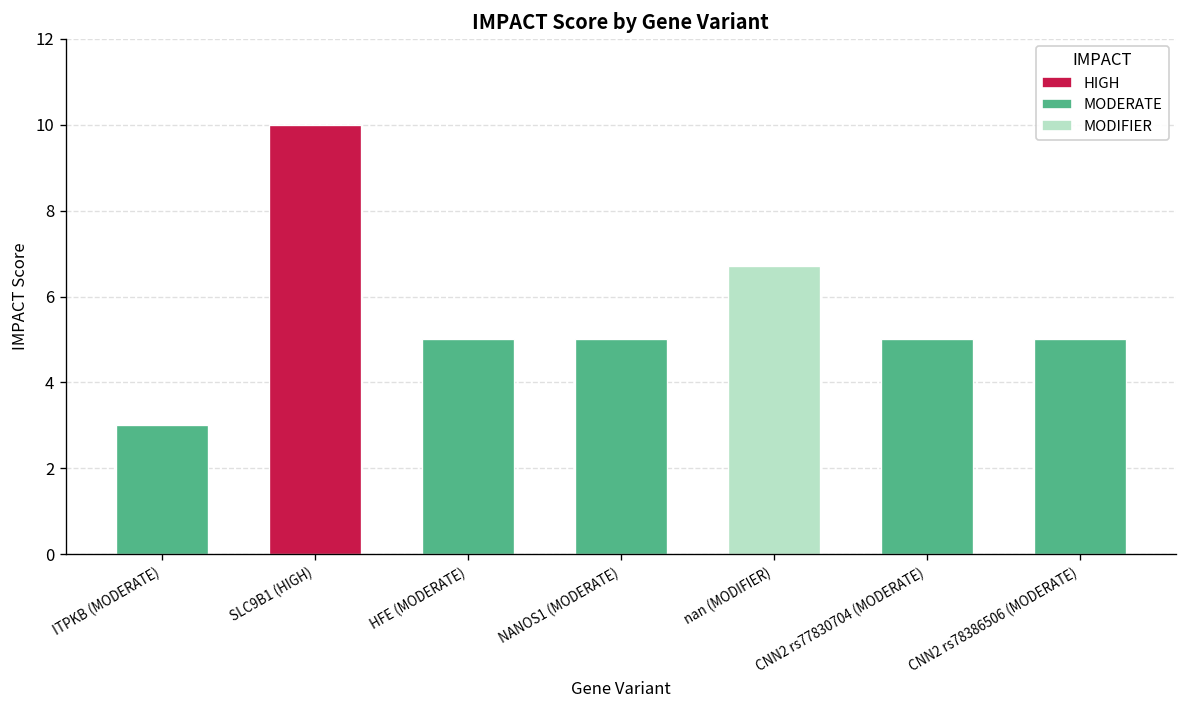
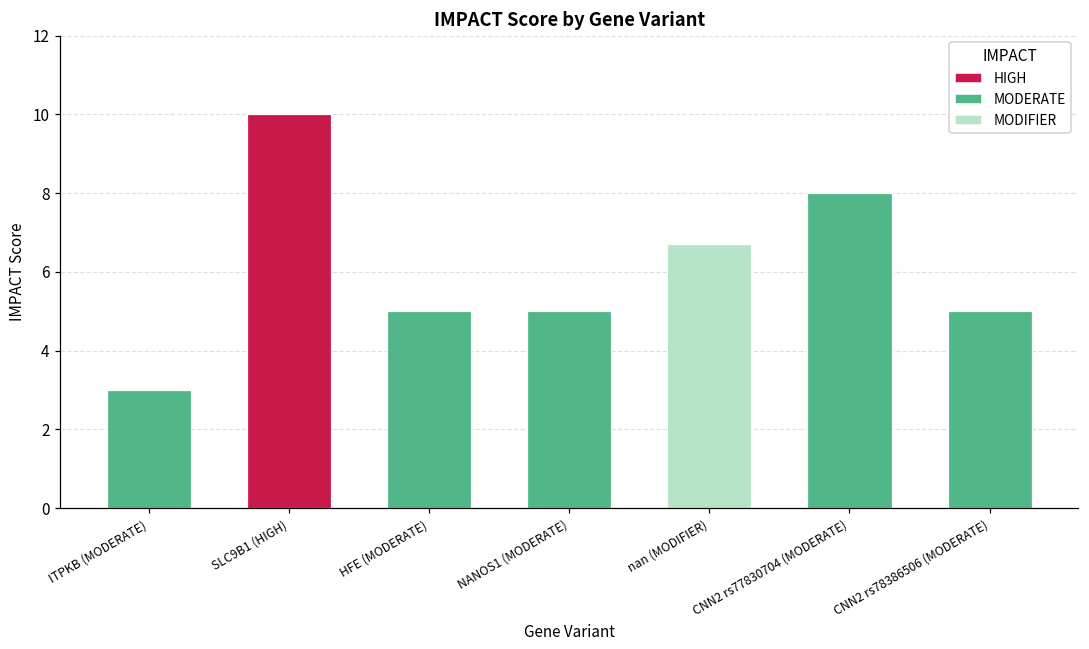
CNN2 rs77830704 (MODERATE): 5 -> 8
